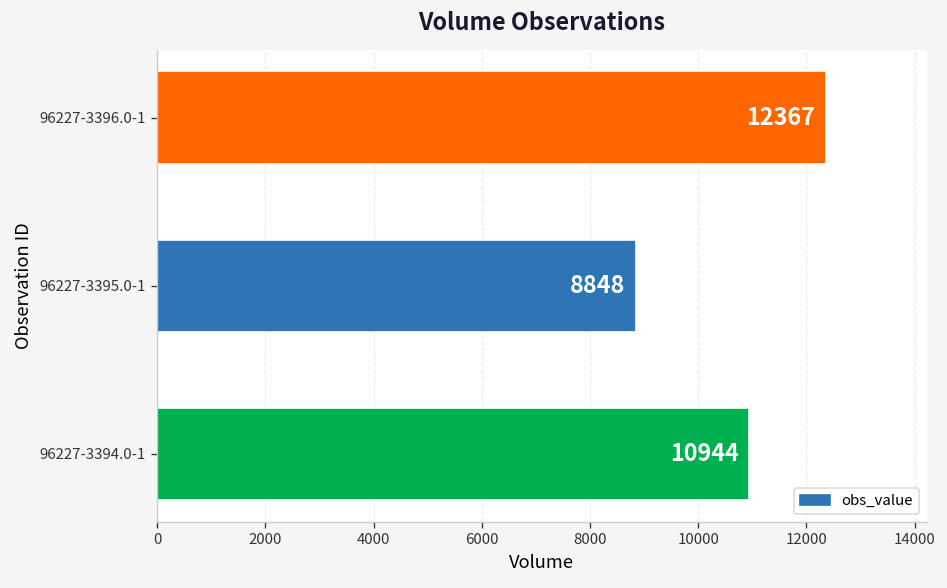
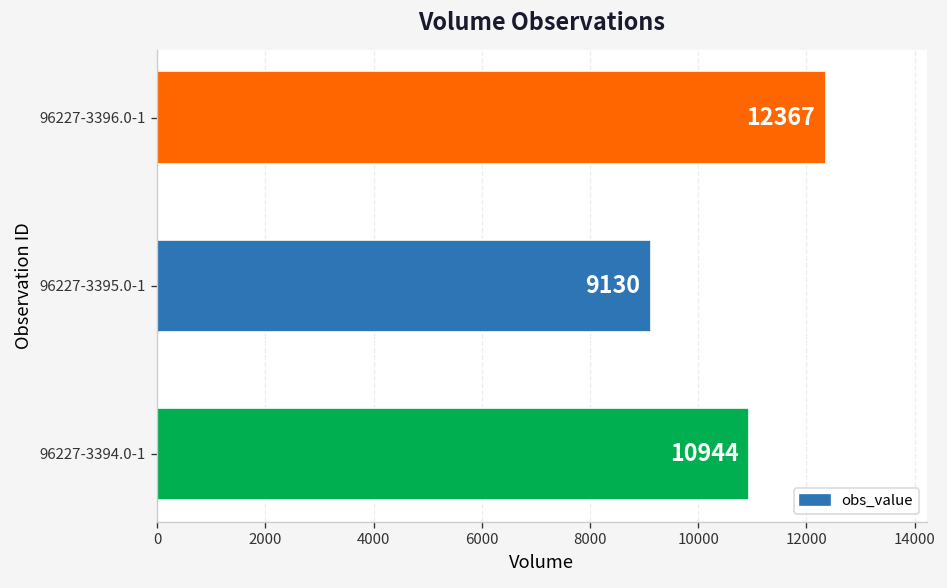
96227-3395.0-1: 8848 -> 9130
